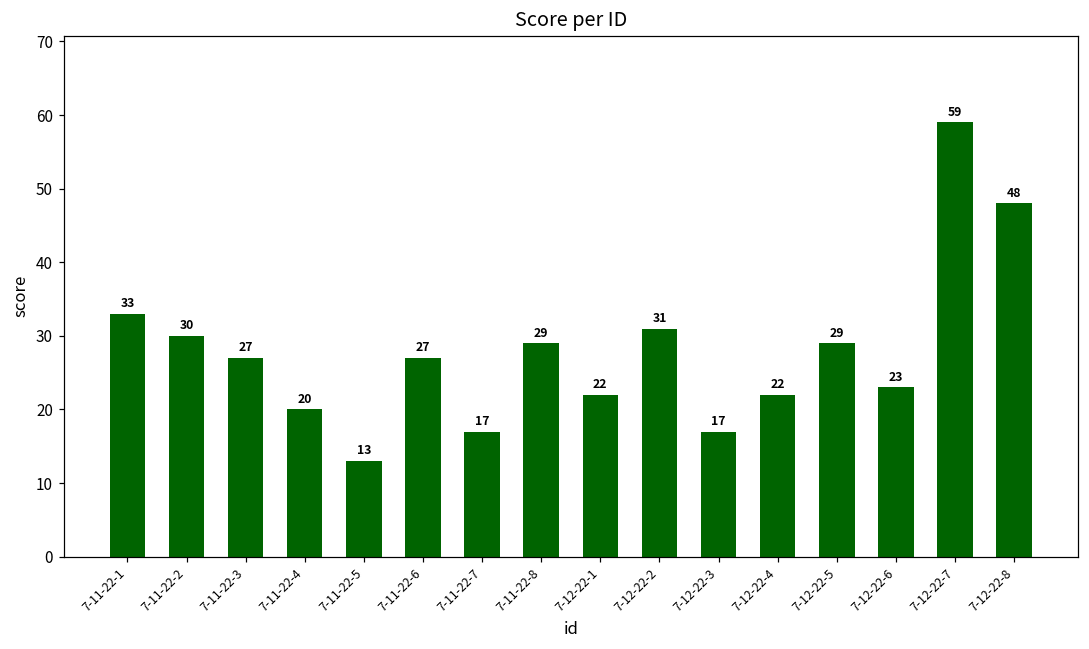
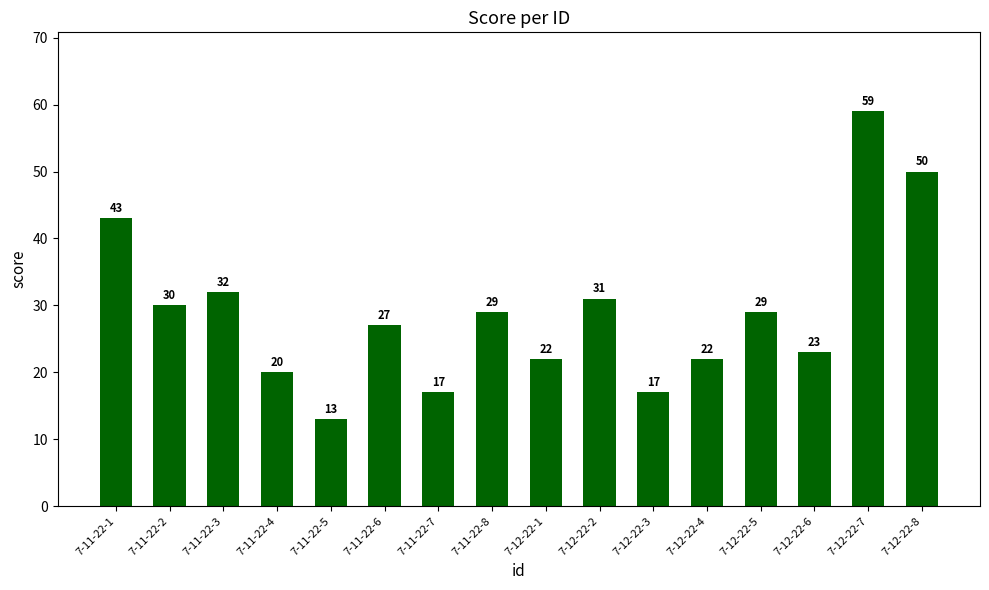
7-11-22-1: 33 -> 43
7-11-22-3: 27 -> 32
7-12-22-8: 48 -> 50
